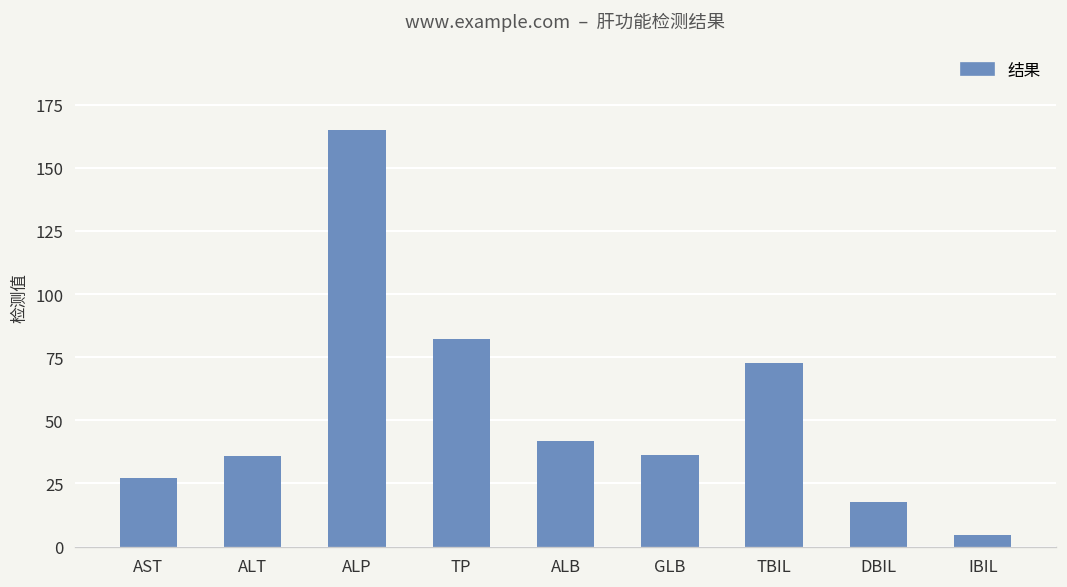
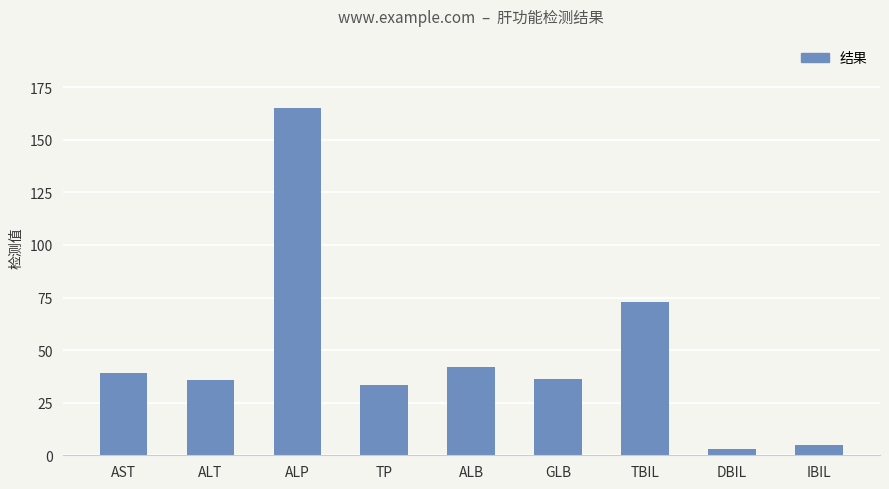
AST: 27 -> 39
TP: 82 -> 33
DBIL: 18 -> 3
